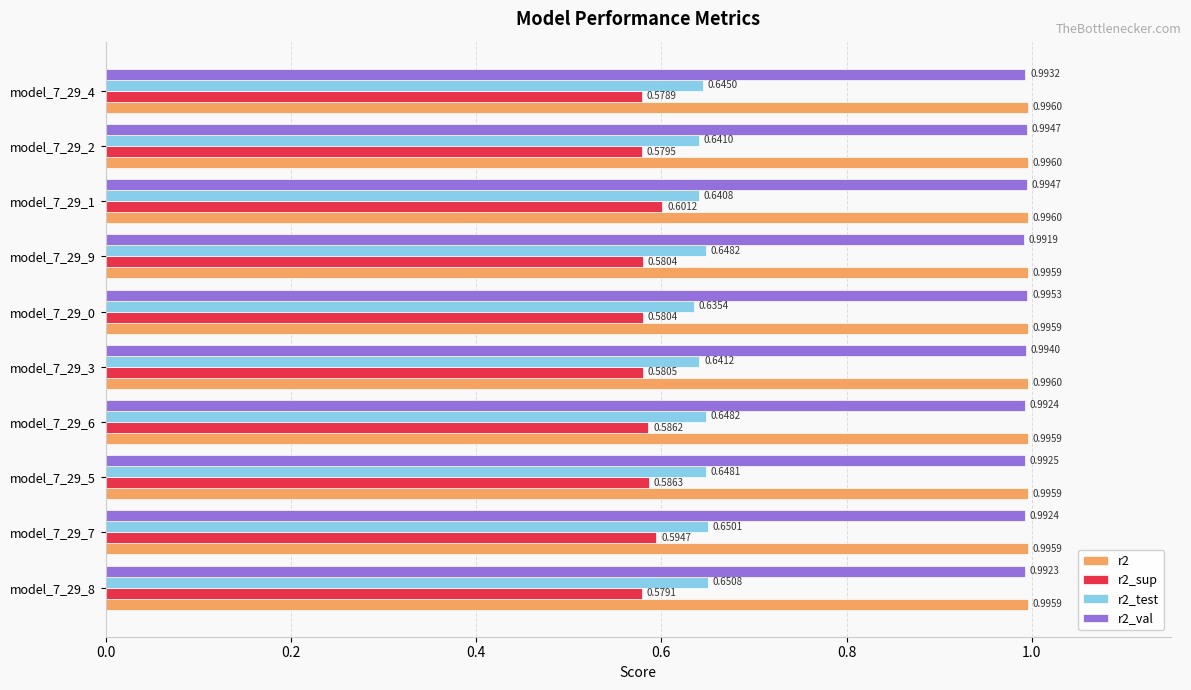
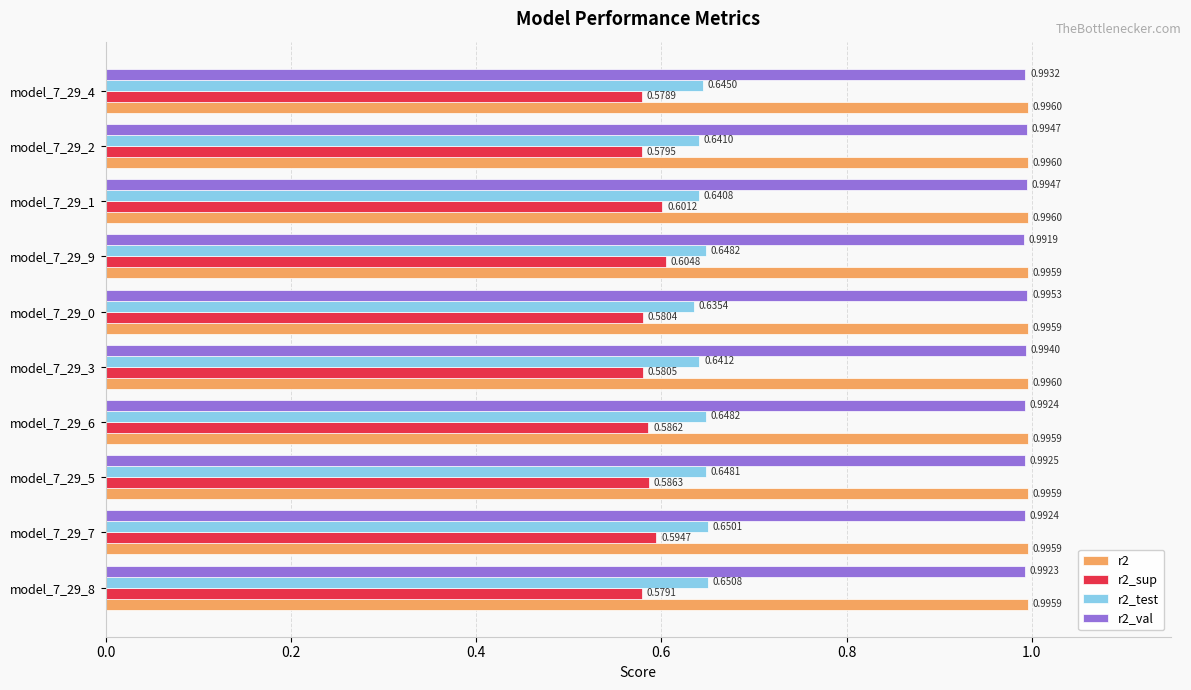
r2_sup, model_7_29_9: 0.5804 -> 0.6048
